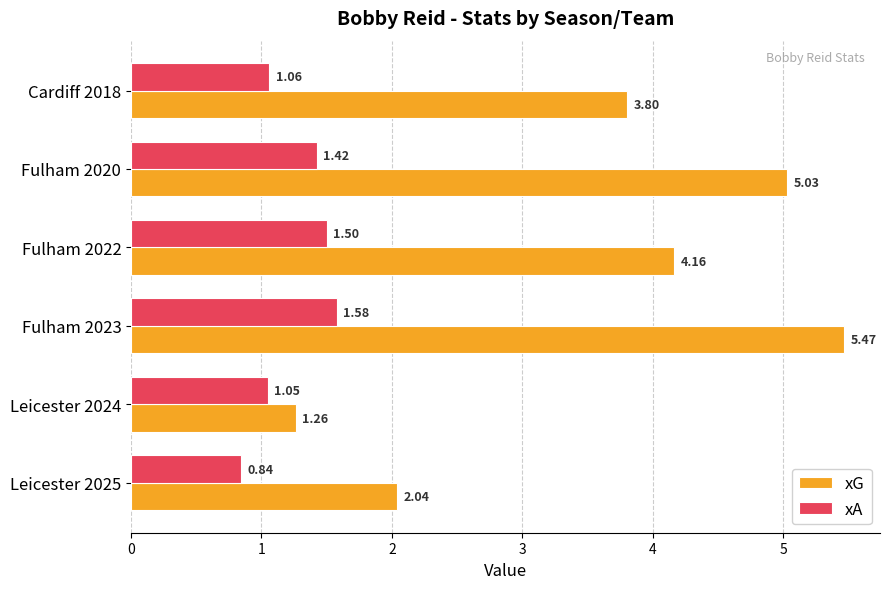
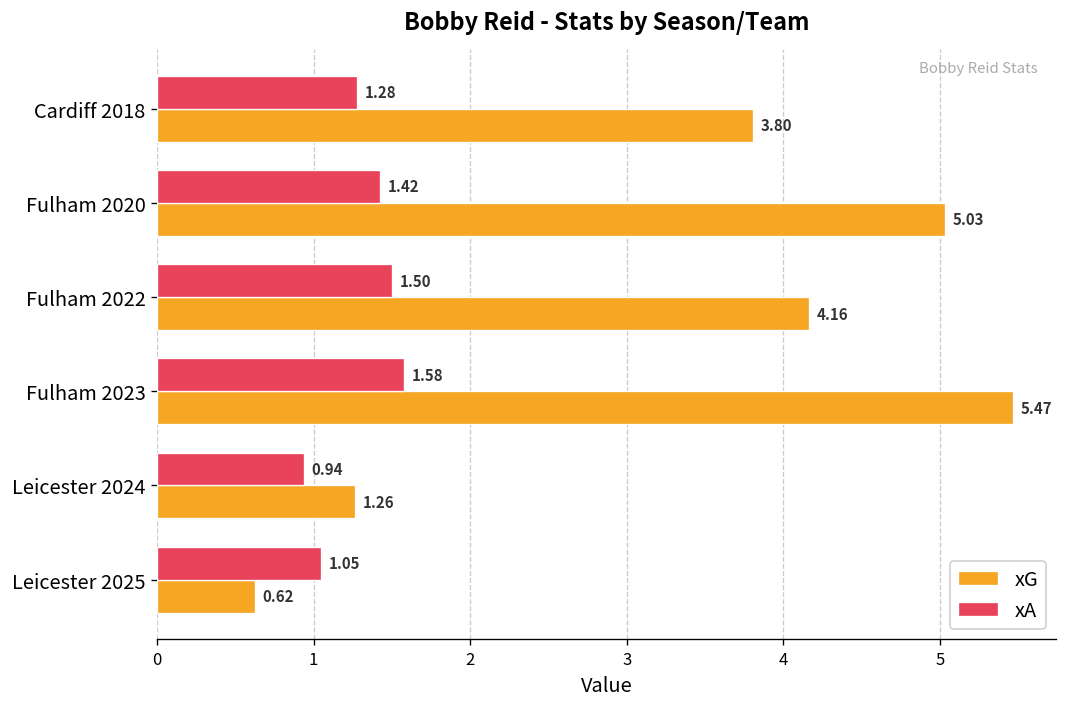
xA, Cardiff 2018: 1.06 -> 1.28
xA, Leicester 2024: 1.05 -> 0.94
xA, Leicester 2025: 0.84 -> 1.05
xG, Leicester 2025: 2.04 -> 0.62
